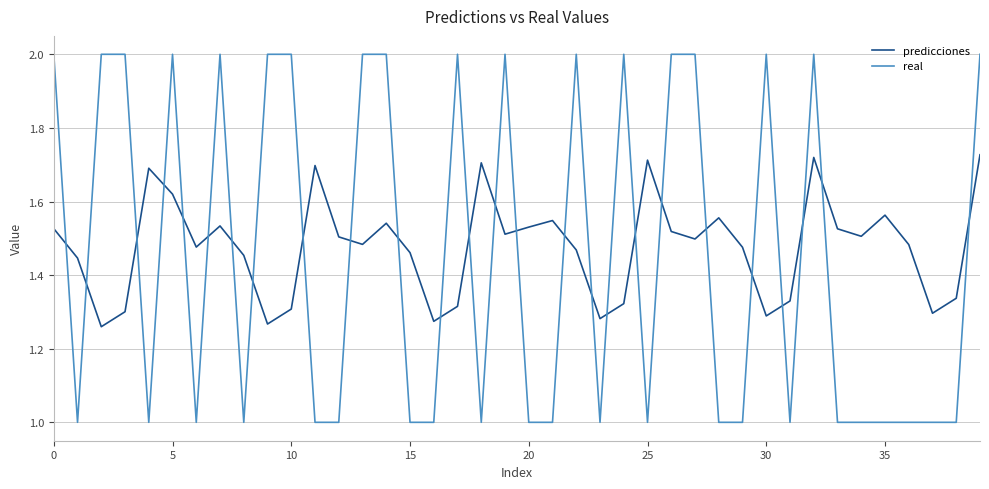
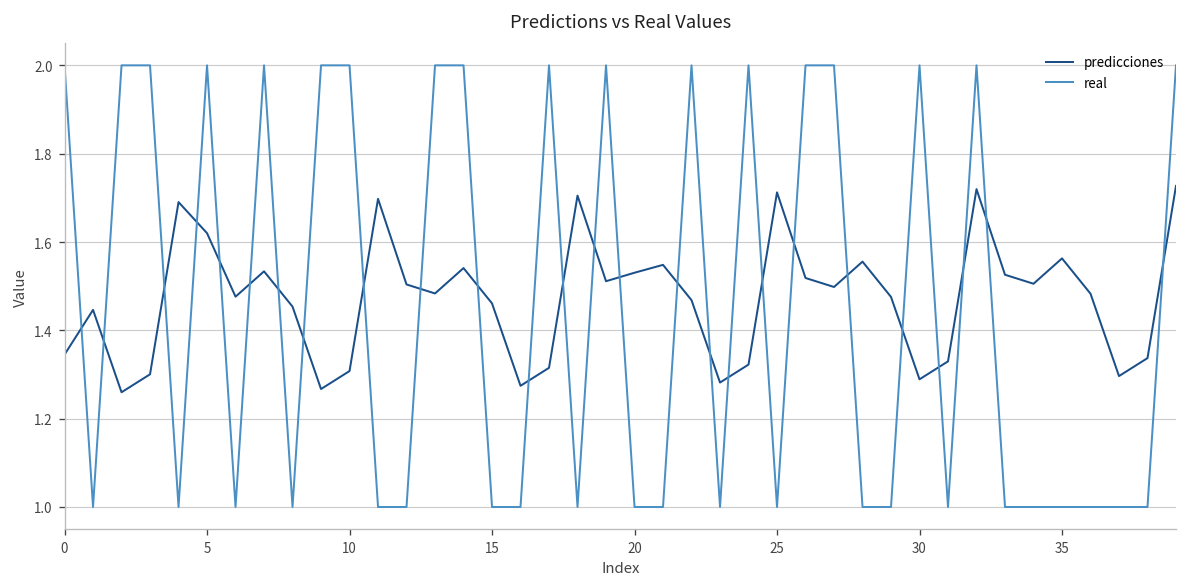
predicciones, 0: 1.53 -> 1.35
